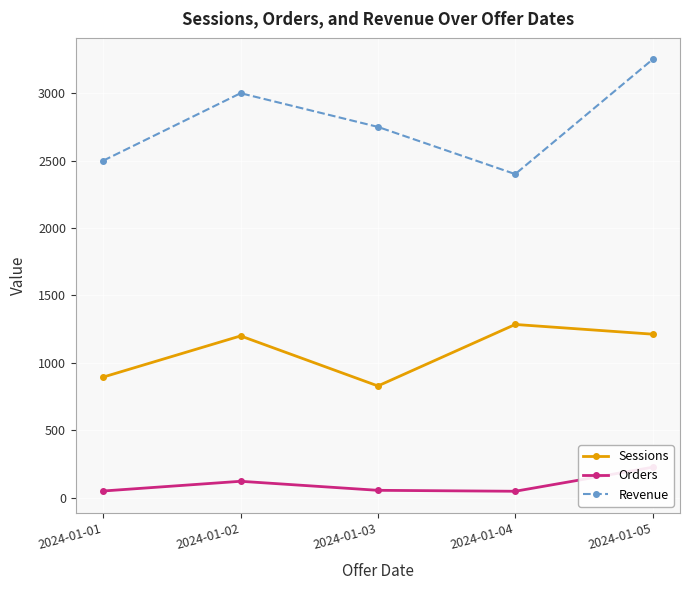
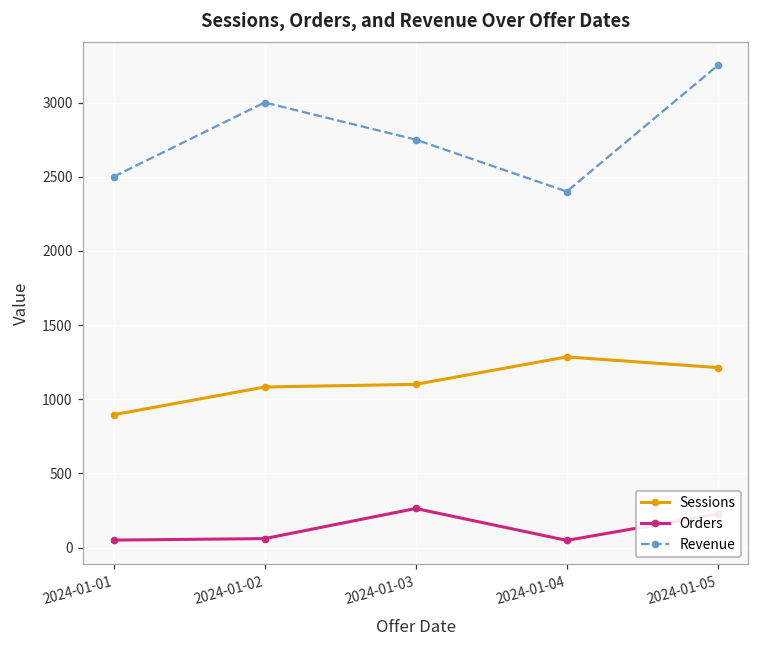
Sessions, 2024-01-02: 1200 -> 1080
Orders, 2024-01-02: 120 -> 60
Sessions, 2024-01-03: 830 -> 1100
Orders, 2024-01-03: 60 -> 260
